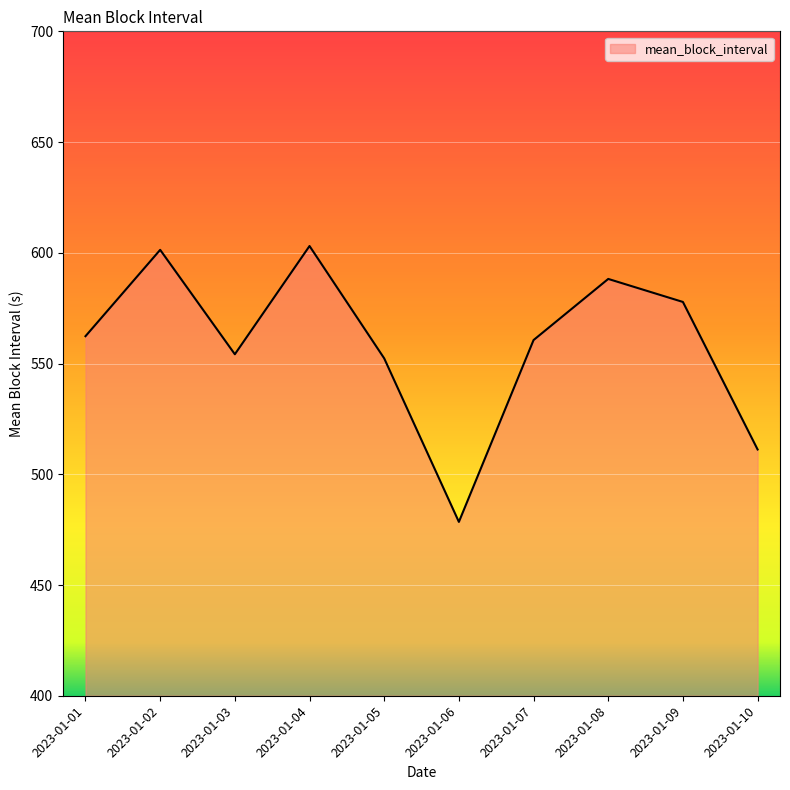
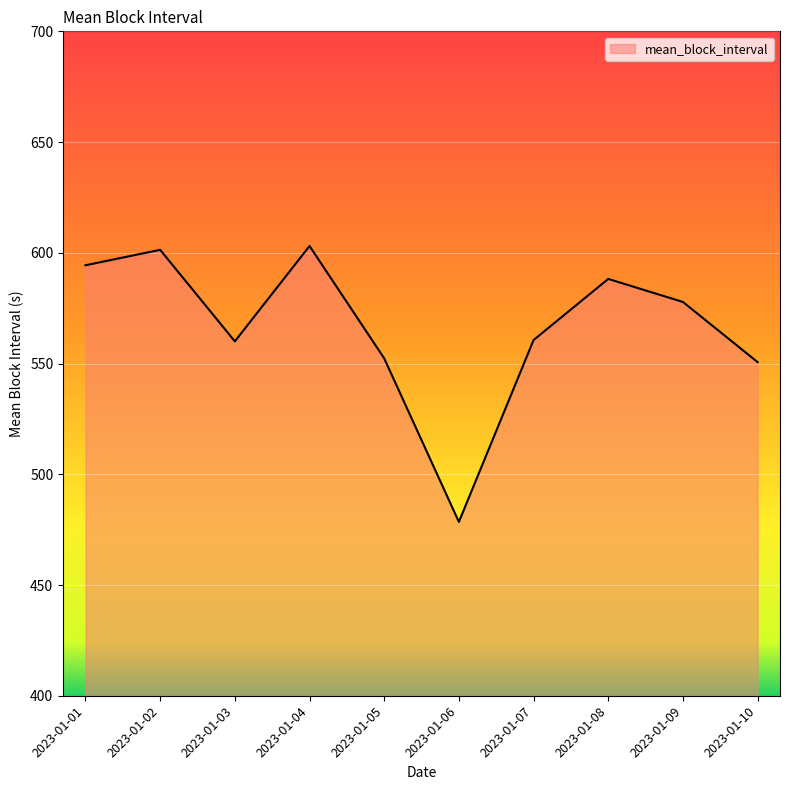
2023-01-01: 562 -> 594
2023-01-03: 554 -> 560
2023-01-10: 511 -> 551
